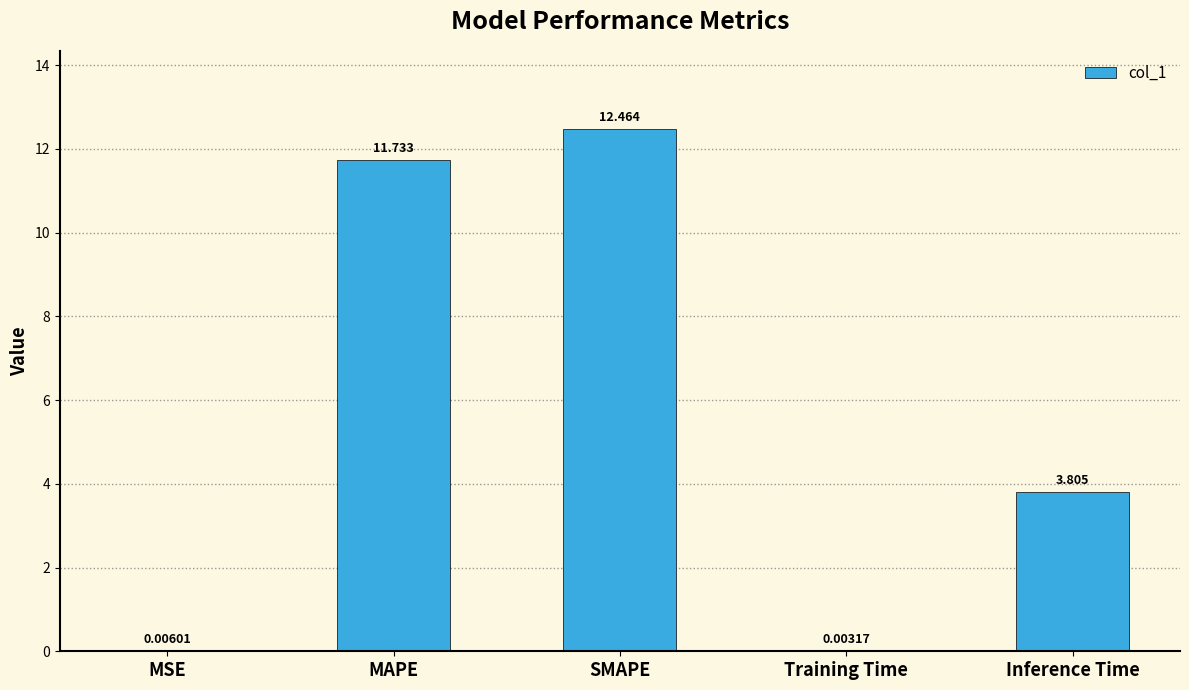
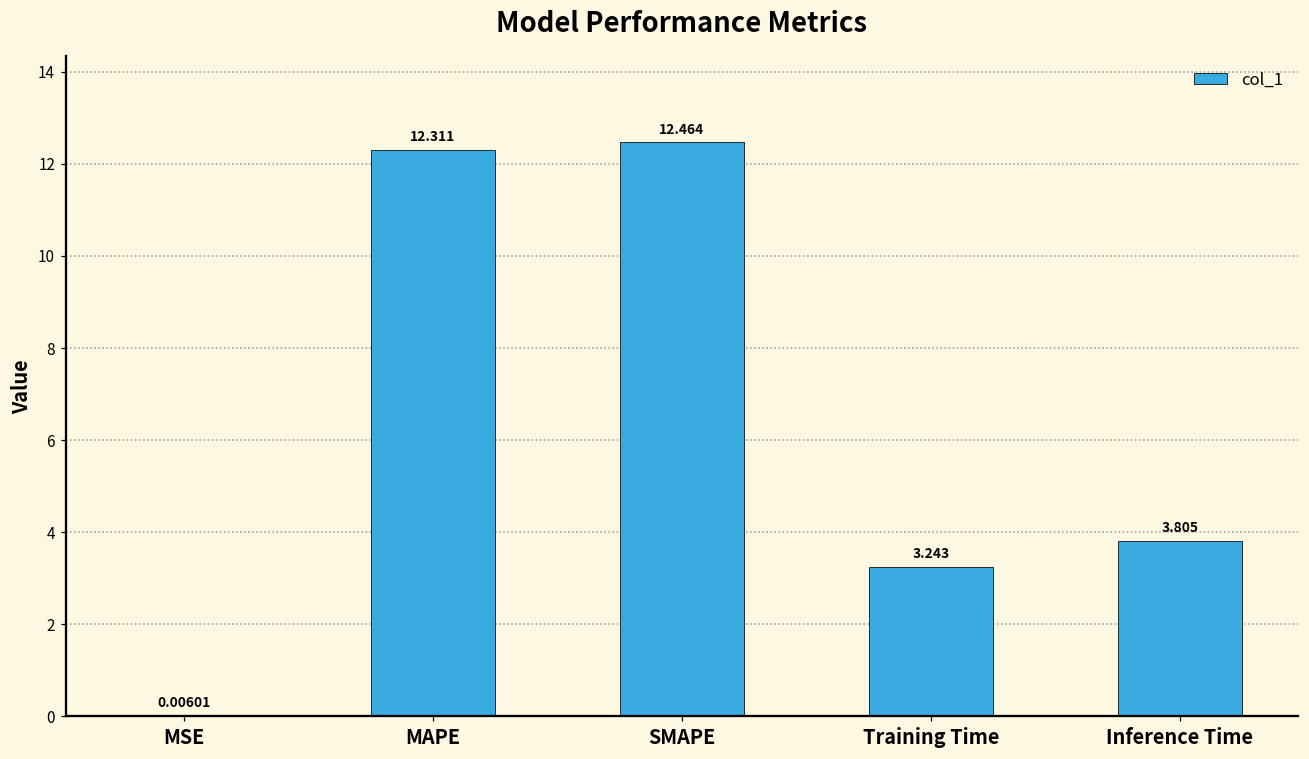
MAPE: 11.733 -> 12.311
Training Time: 0.00317 -> 3.243
